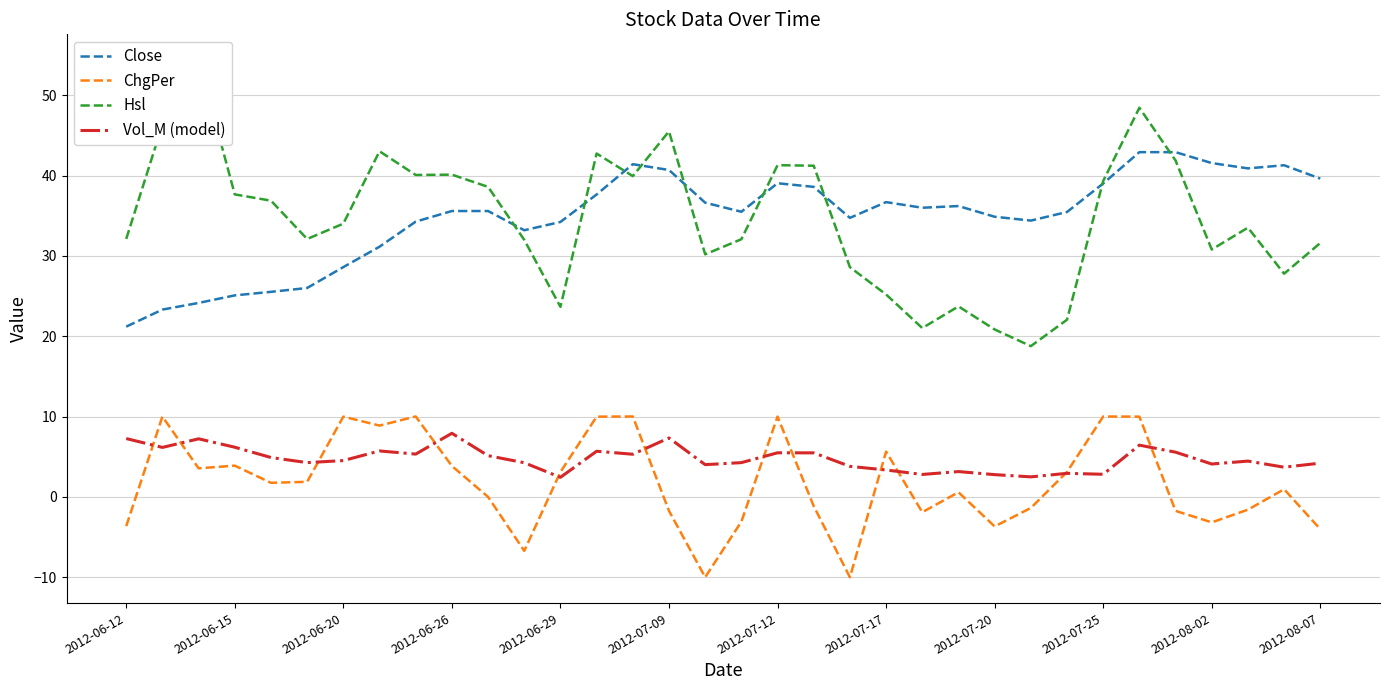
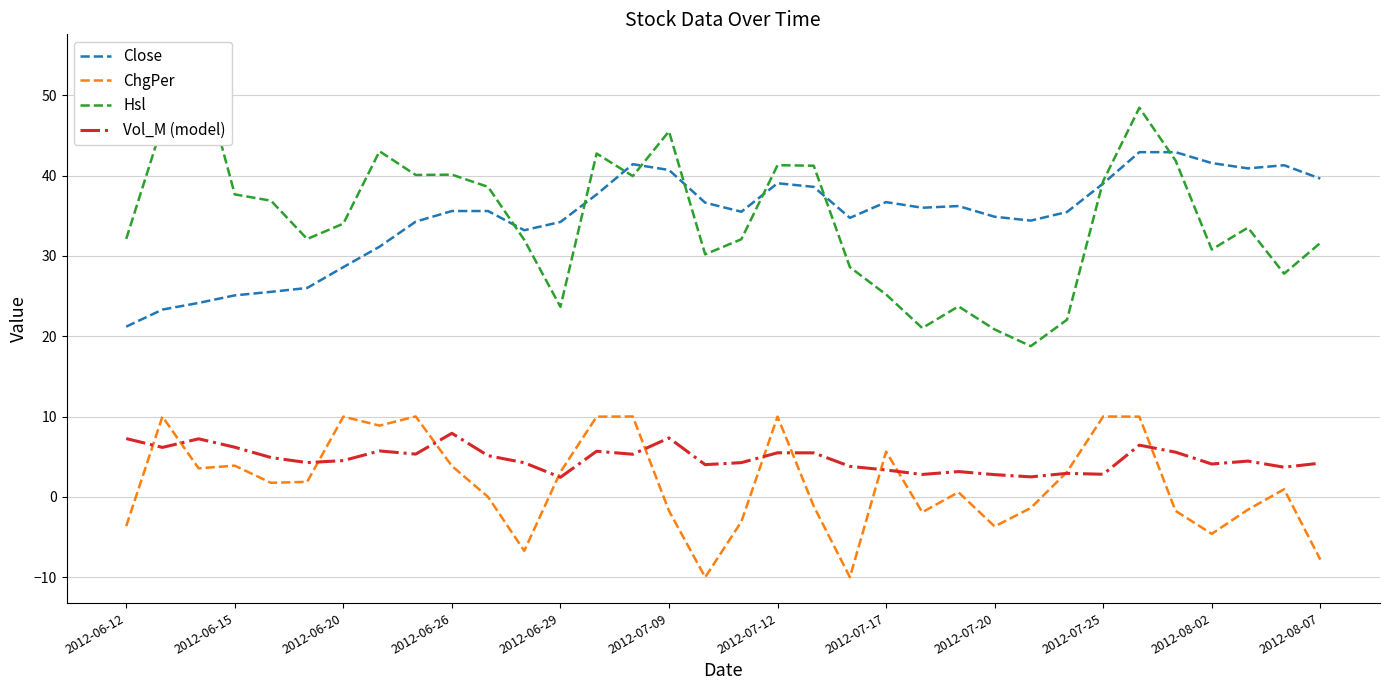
ChgPer, 2012-08-02: -3 -> -5
ChgPer, 2012-08-07: -4 -> -8
